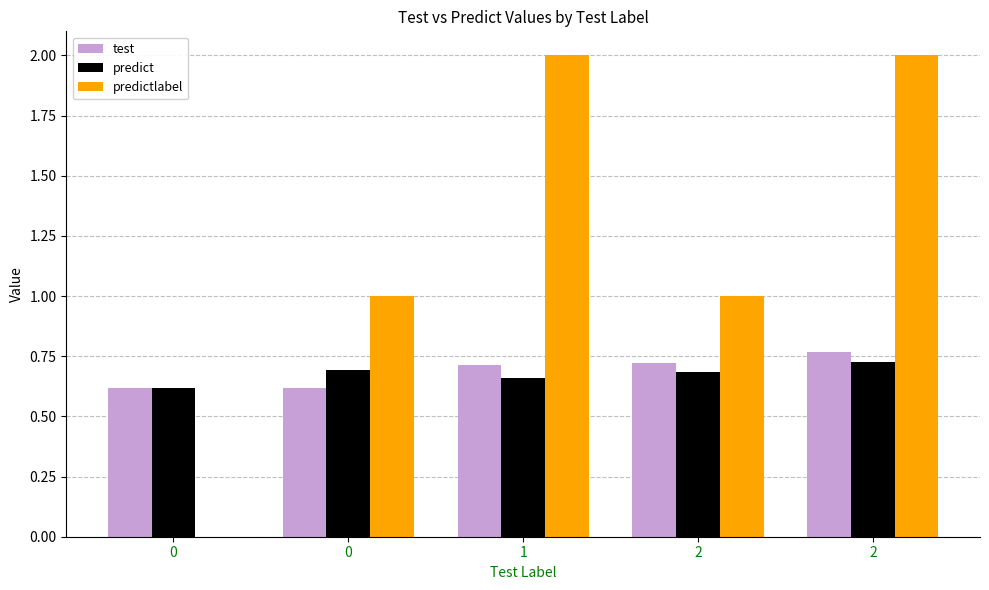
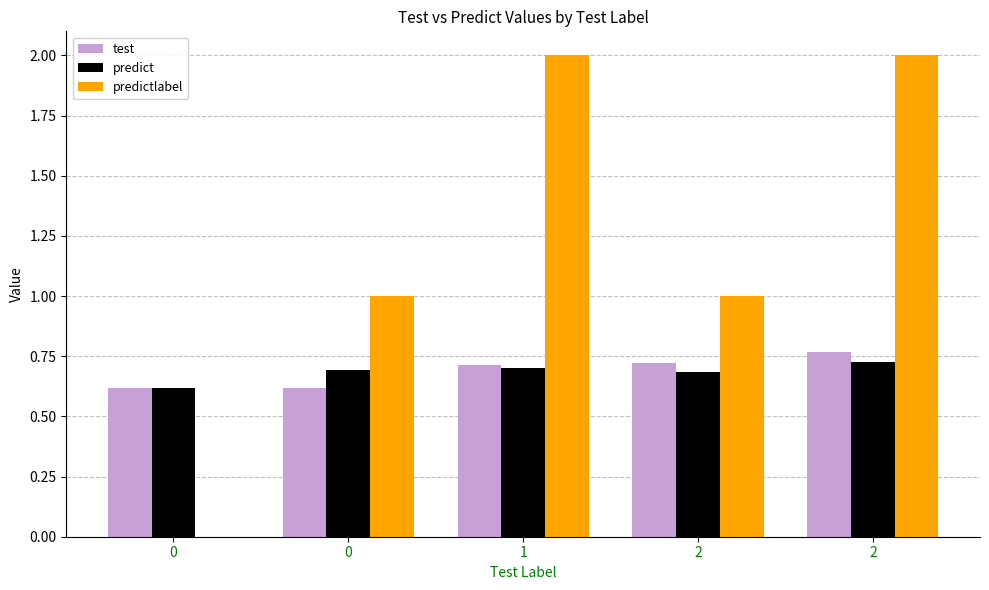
predict, 1: 0.66 -> 0.70
